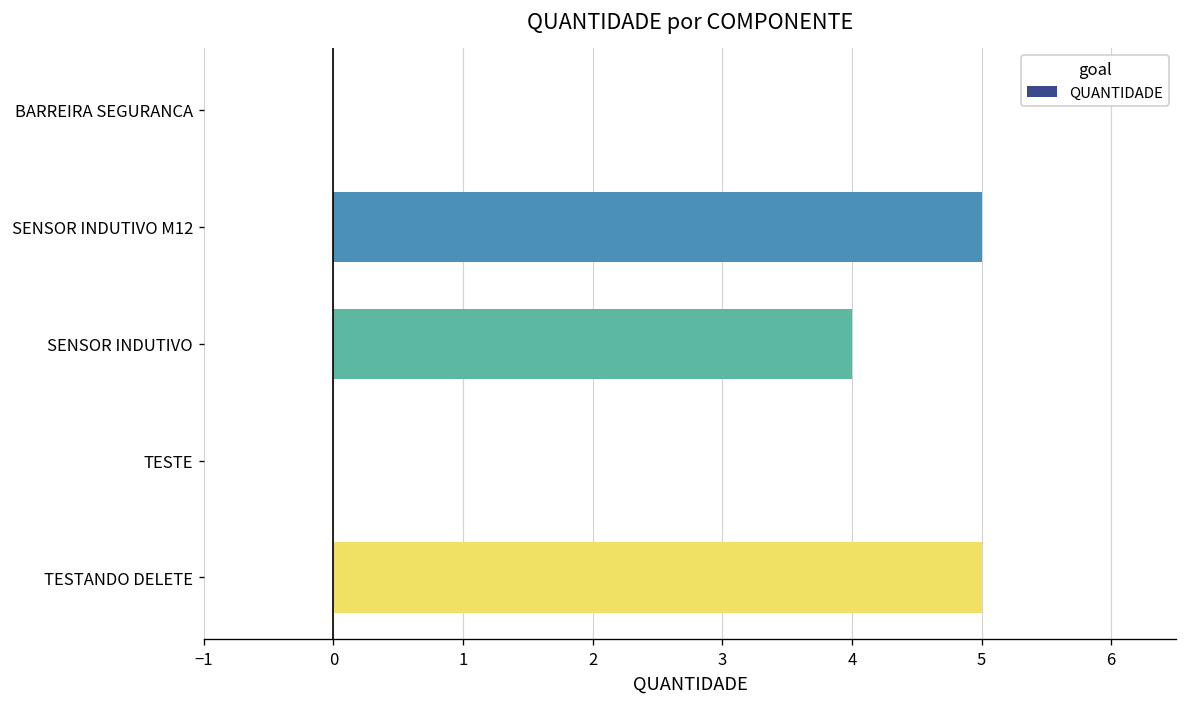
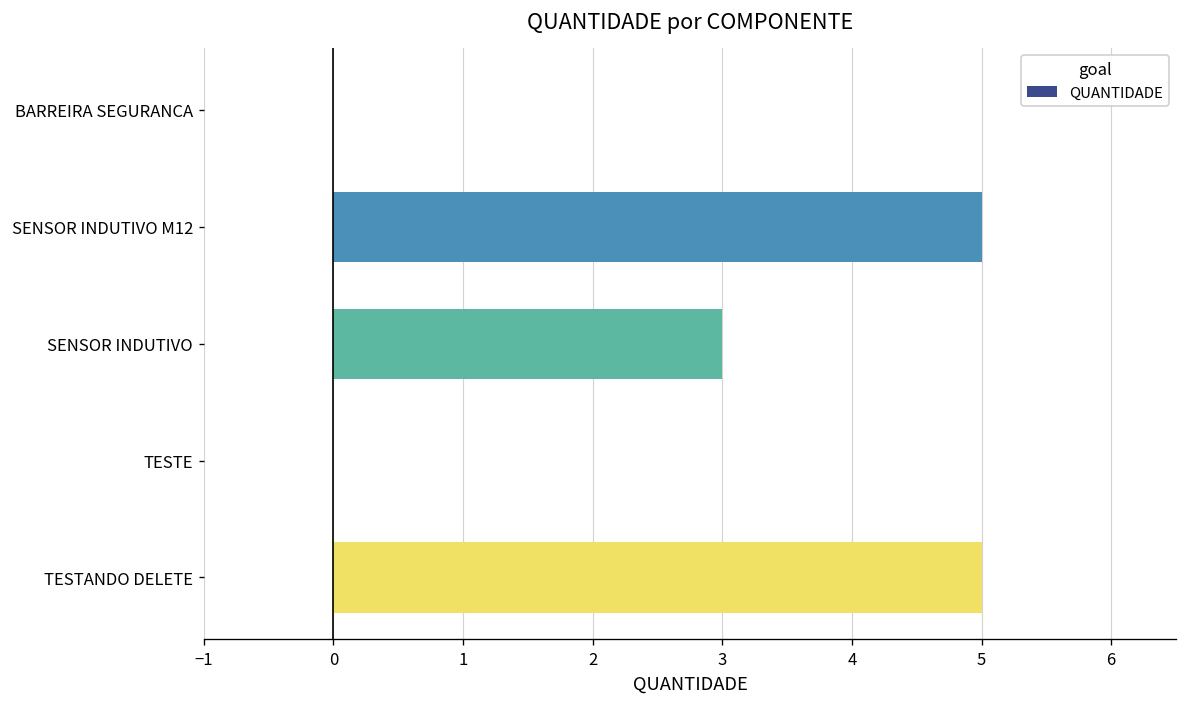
SENSOR INDUTIVO: 4 -> 3
